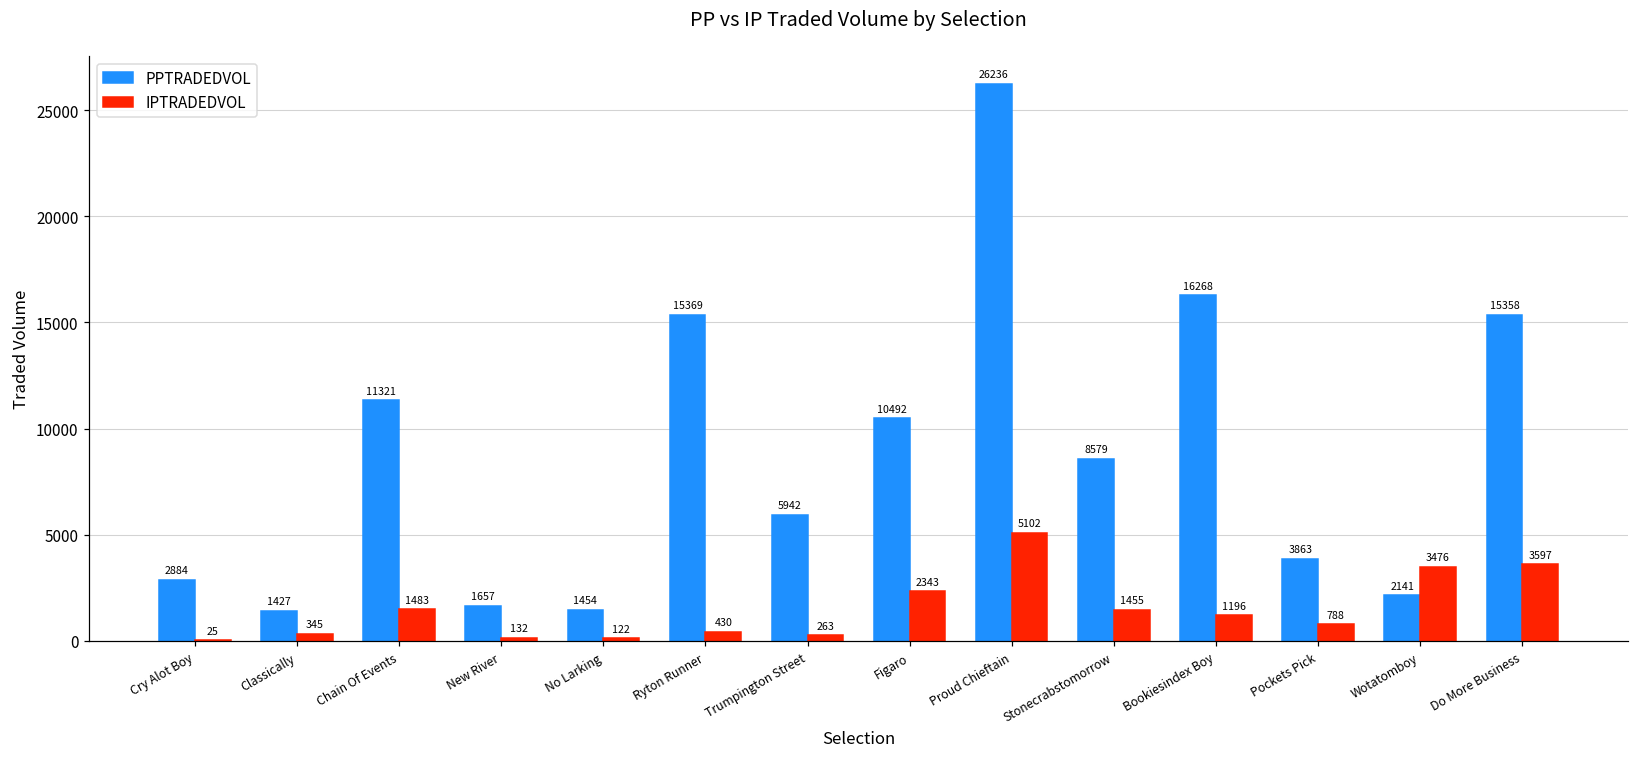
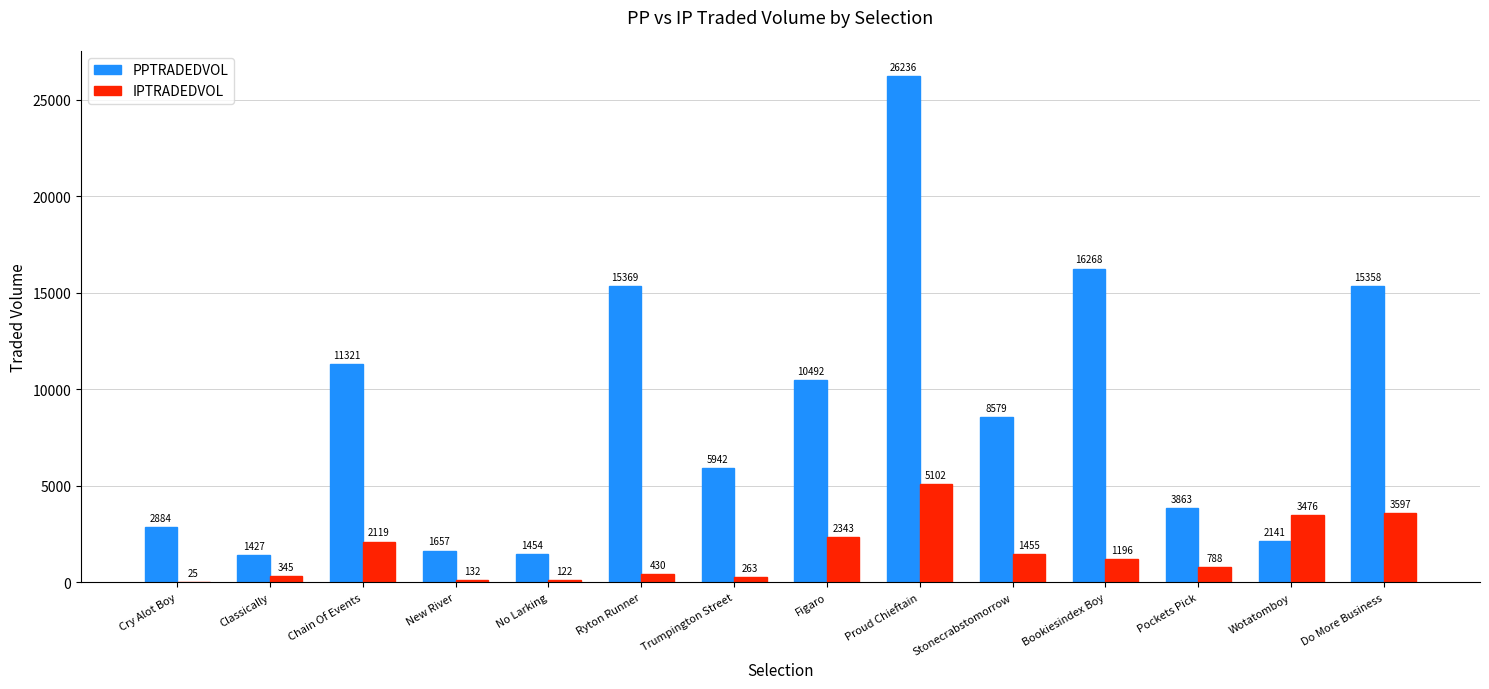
IPTRADEDVOL, Chain Of Events: 1483 -> 2119
